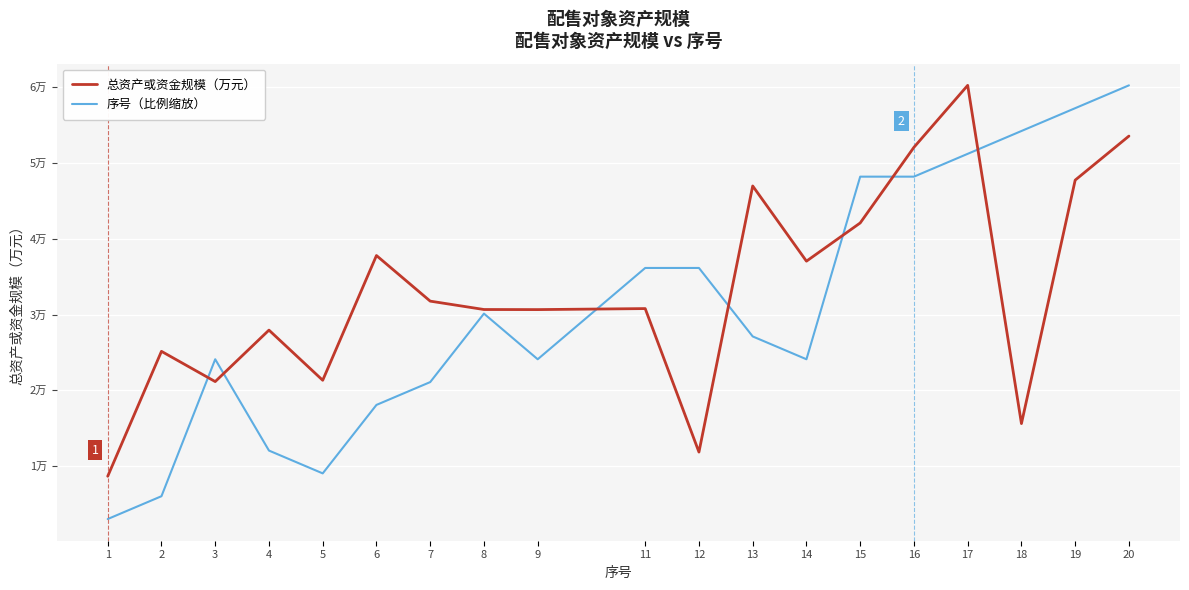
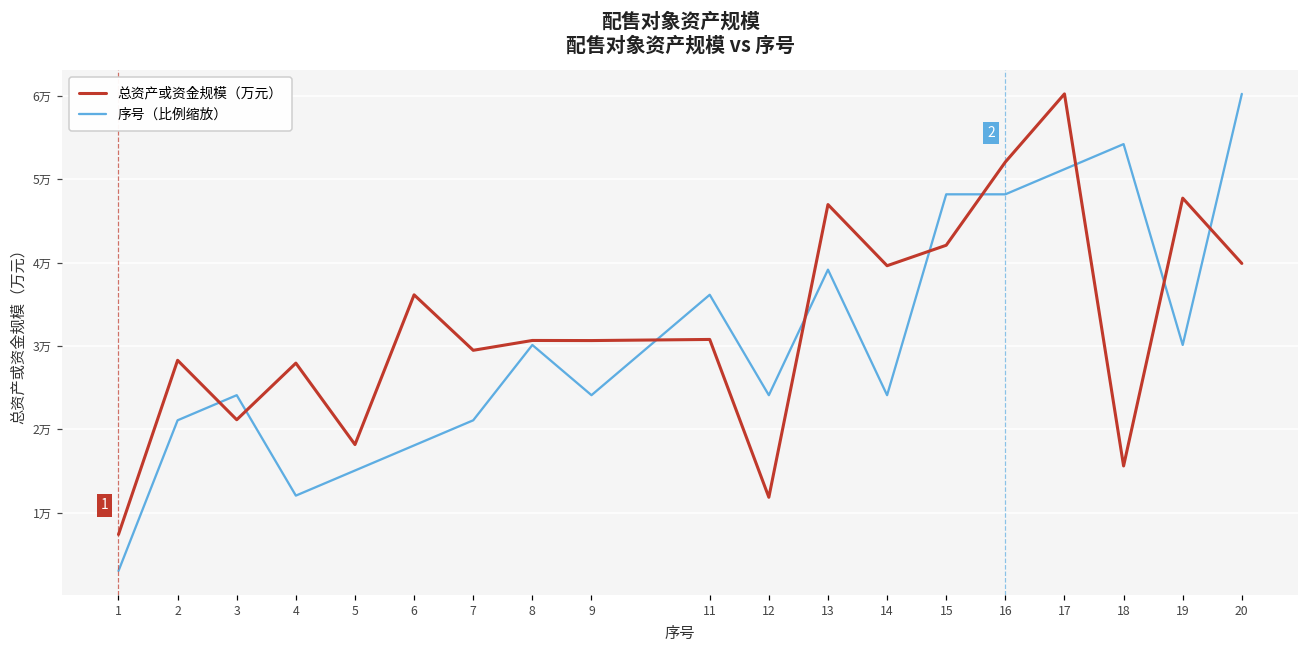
总资产或资金规模（万元）, 1: 0.9万 -> 0.7万
总资产或资金规模（万元）, 2: 2.5万 -> 2.8万
序号（比例缩放）, 2: 0.6万 -> 2.1万
总资产或资金规模（万元）, 5: 2.1万 -> 1.8万
序号（比例缩放）, 5: 0.9万 -> 1.5万
总资产或资金规模（万元）, 6: 3.8万 -> 3.6万
总资产或资金规模（万元）, 7: 3.2万 -> 2.9万
序号（比例缩放）, 12: 3.6万 -> 2.4万
序号（比例缩放）, 13: 2.7万 -> 3.9万
总资产或资金规模（万元）, 14: 3.7万 -> 4.0万
序号（比例缩放）, 19: 5.7万 -> 3.0万
总资产或资金规模（万元）, 20: 5.4万 -> 4.0万
